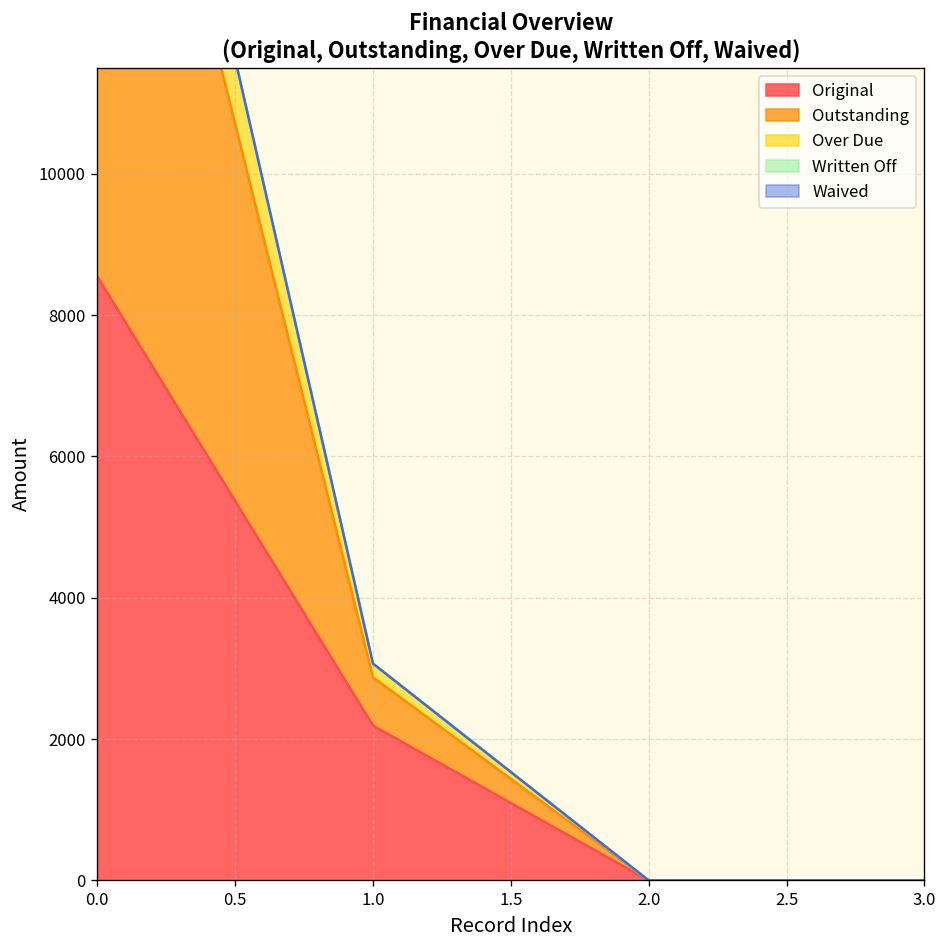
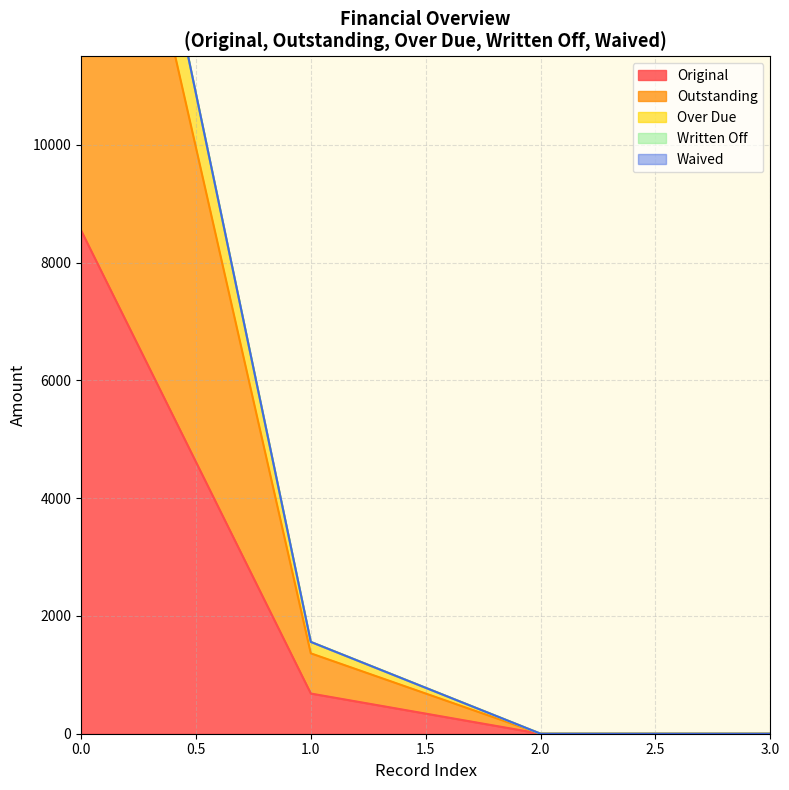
Original, 1.0: 2200 -> 700
